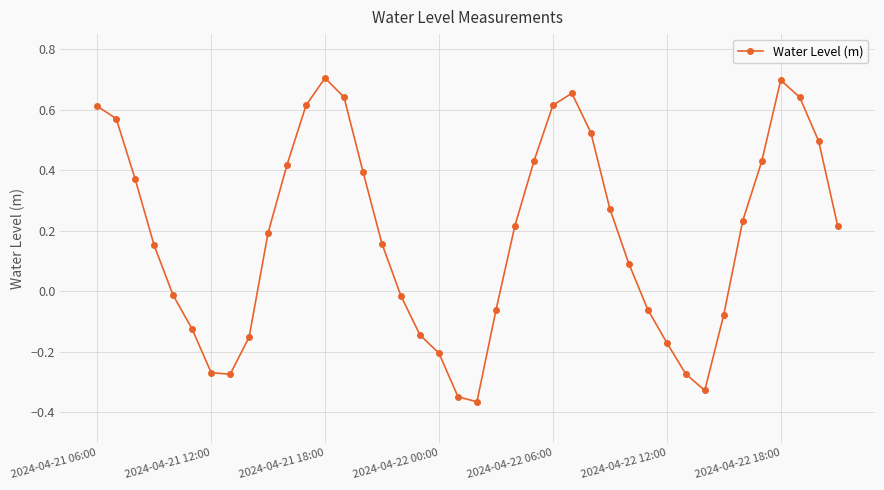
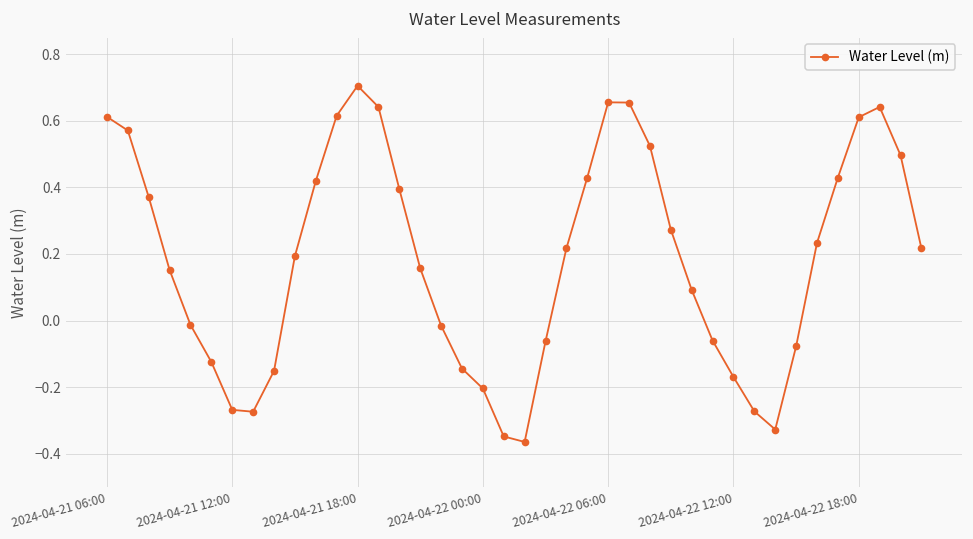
2024-04-22 06:00: 0.61 -> 0.66
2024-04-22 18:00: 0.70 -> 0.61
